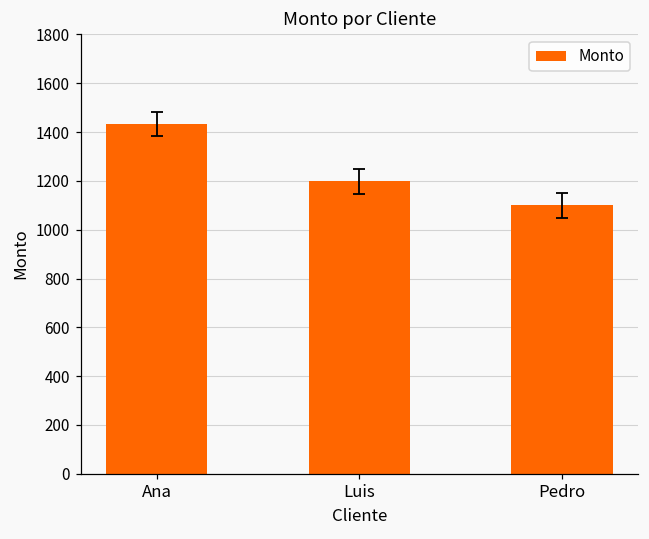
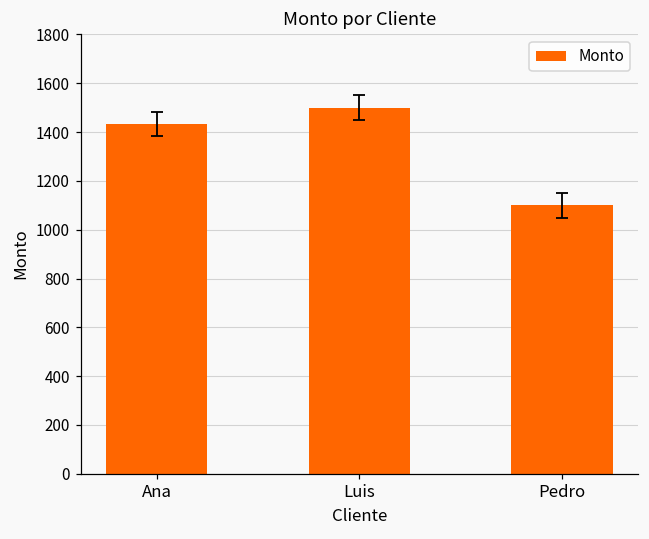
Monto, Luis: 1200 -> 1500
